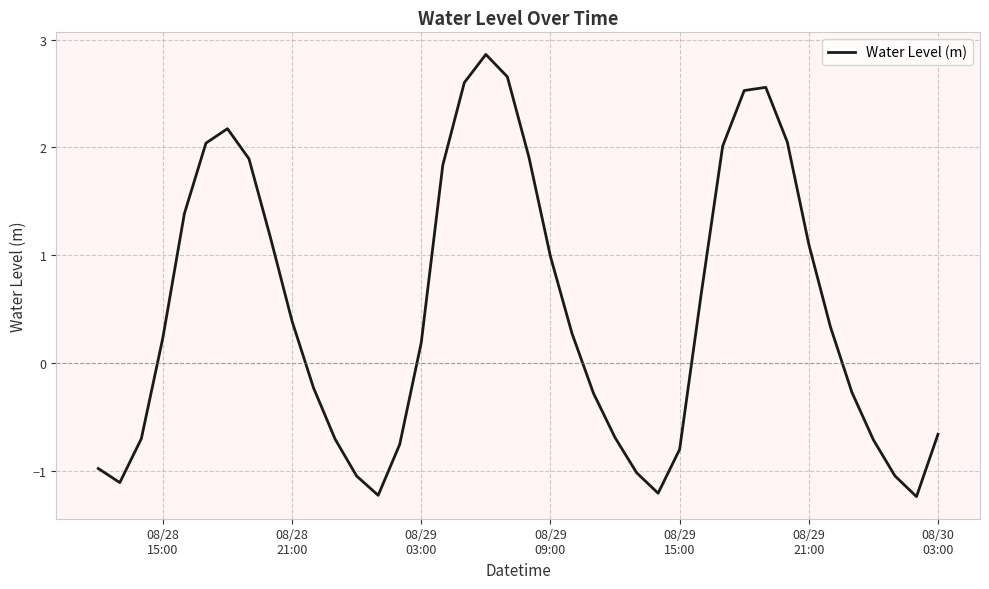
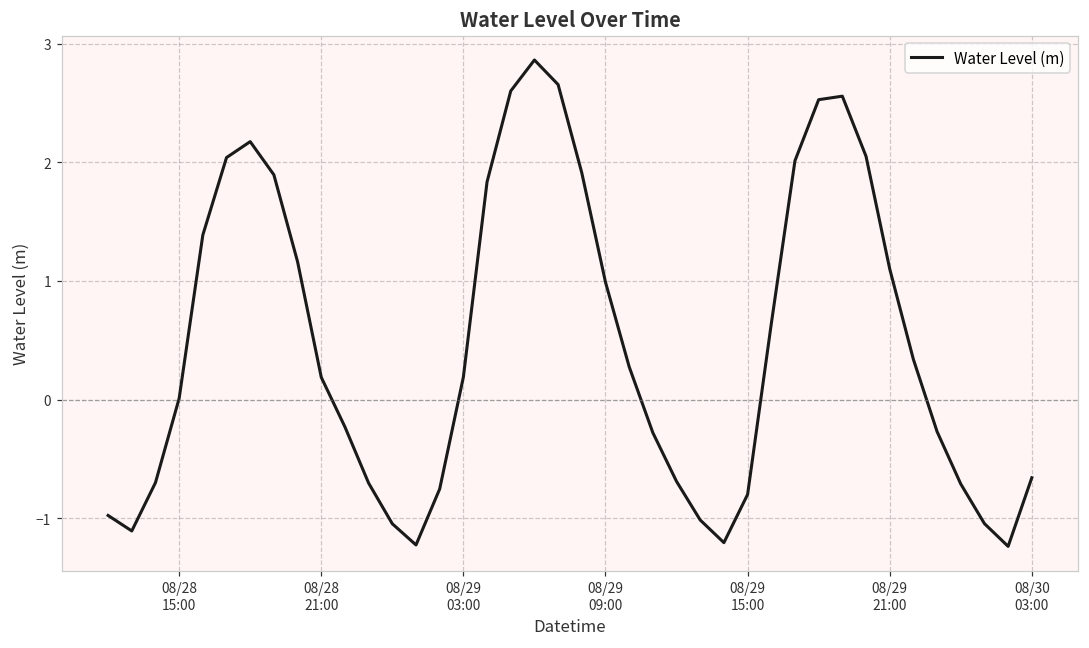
08/28 15:00: 0.23 -> 0.01
08/28 21:00: 0.39 -> 0.19
